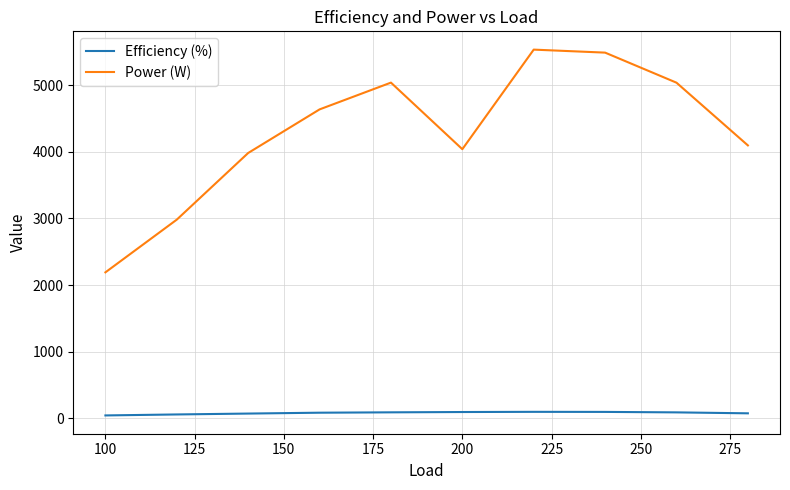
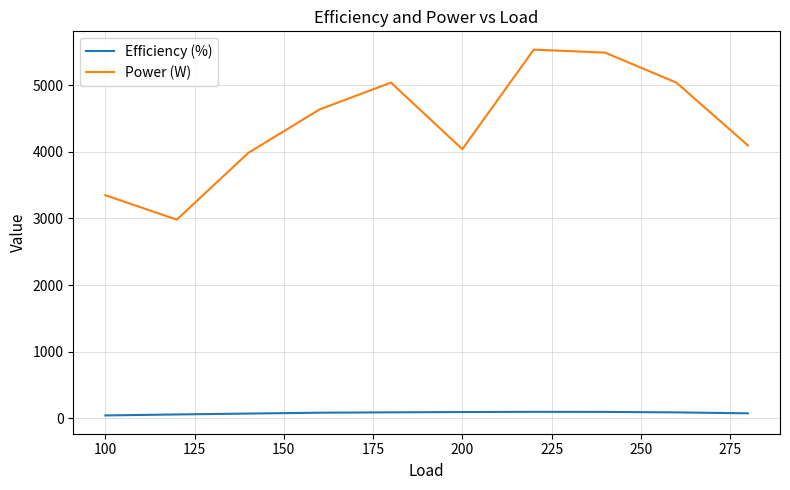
Power (W), 100: 2200 -> 3300
